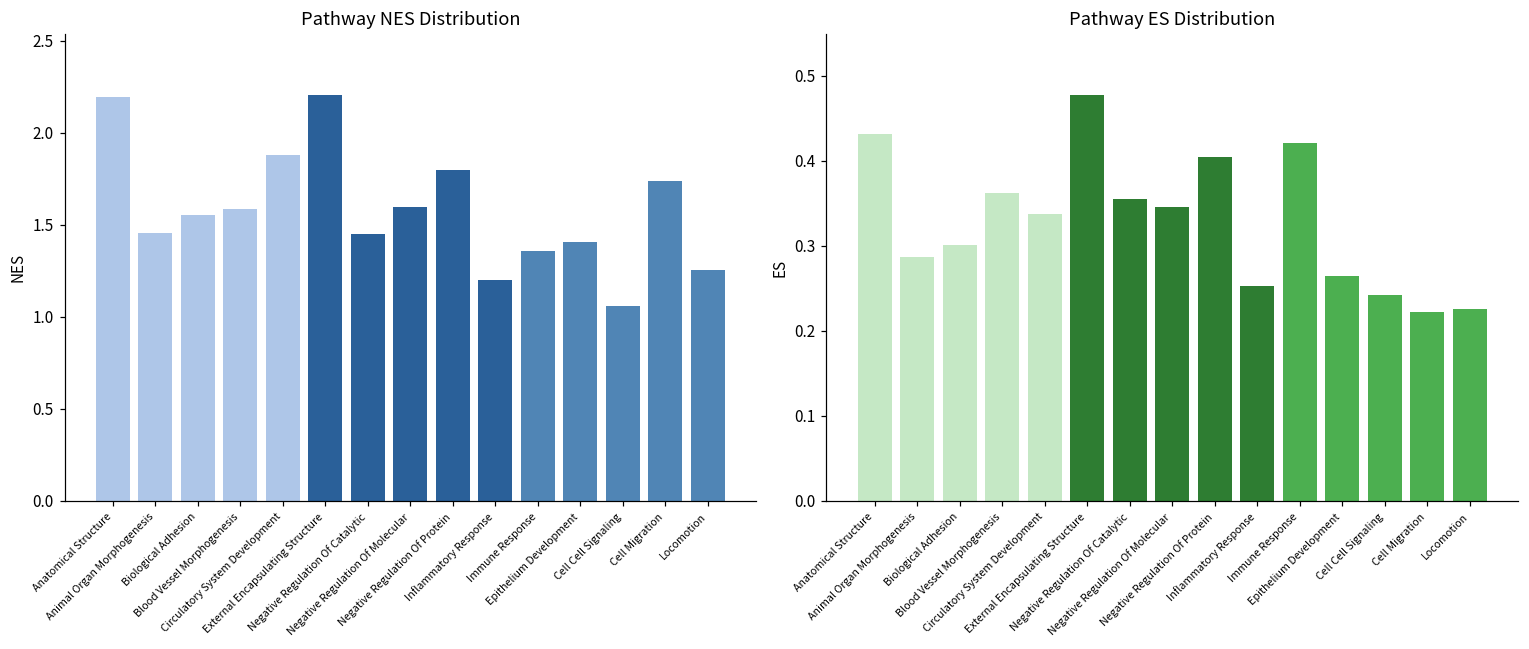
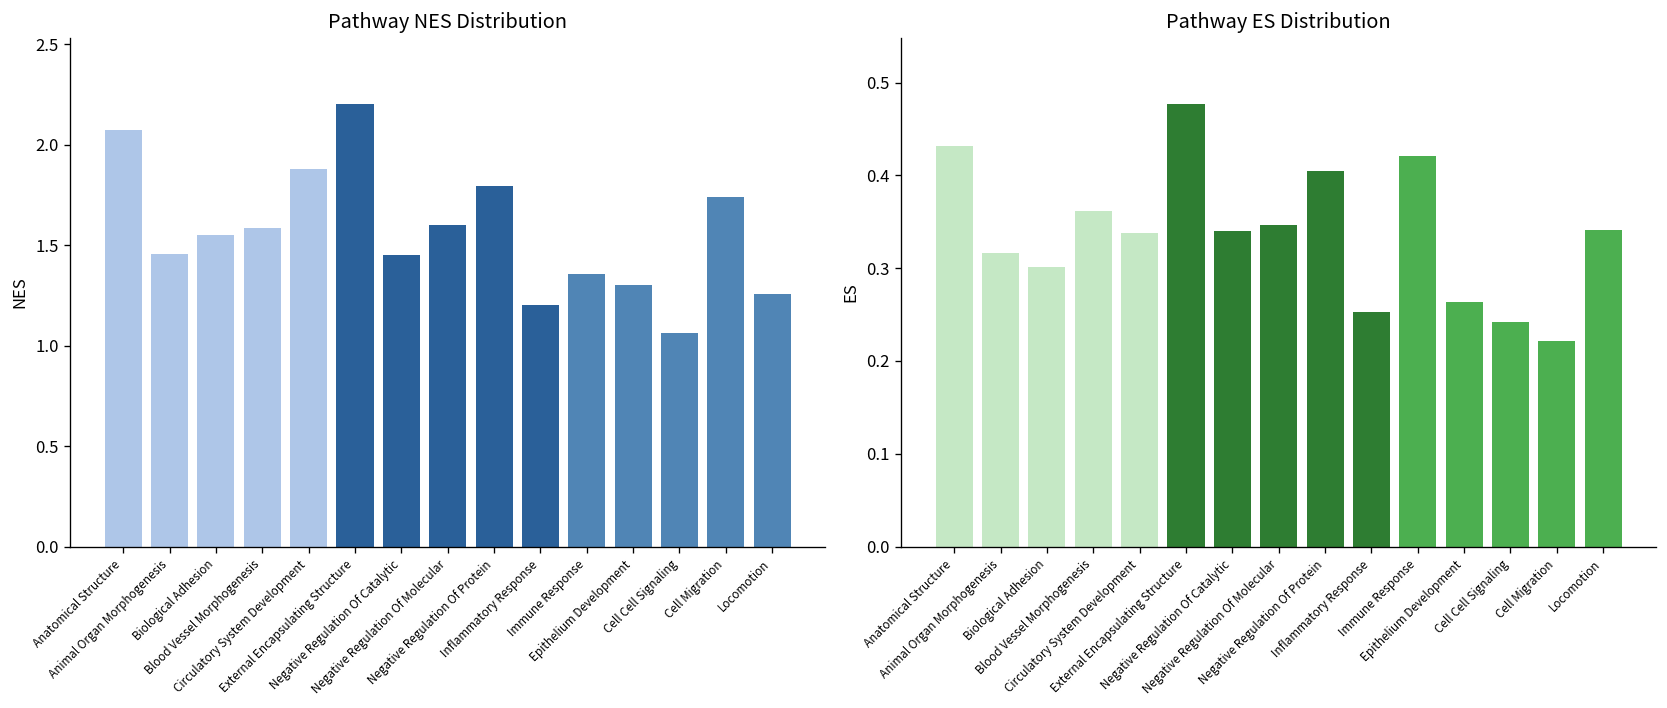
Pathway NES Distribution, Anatomical Structure: 2.19 -> 2.07
Pathway NES Distribution, Epithelium Development: 1.40 -> 1.30
Pathway ES Distribution, Animal Organ Morphogenesis: 0.29 -> 0.32
Pathway ES Distribution, Negative Regulation Of Catalytic: 0.35 -> 0.34
Pathway ES Distribution, Locomotion: 0.23 -> 0.34
